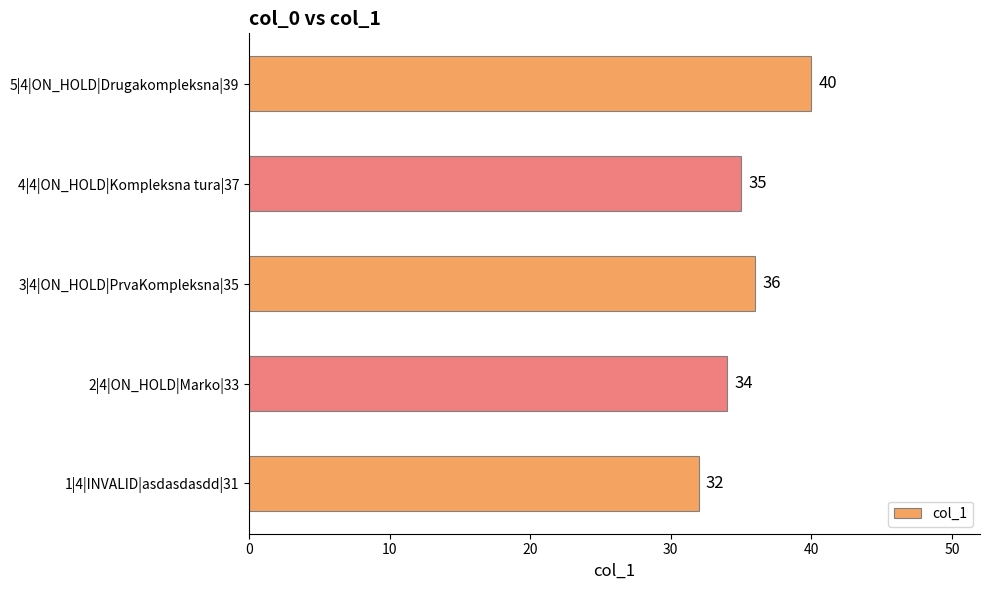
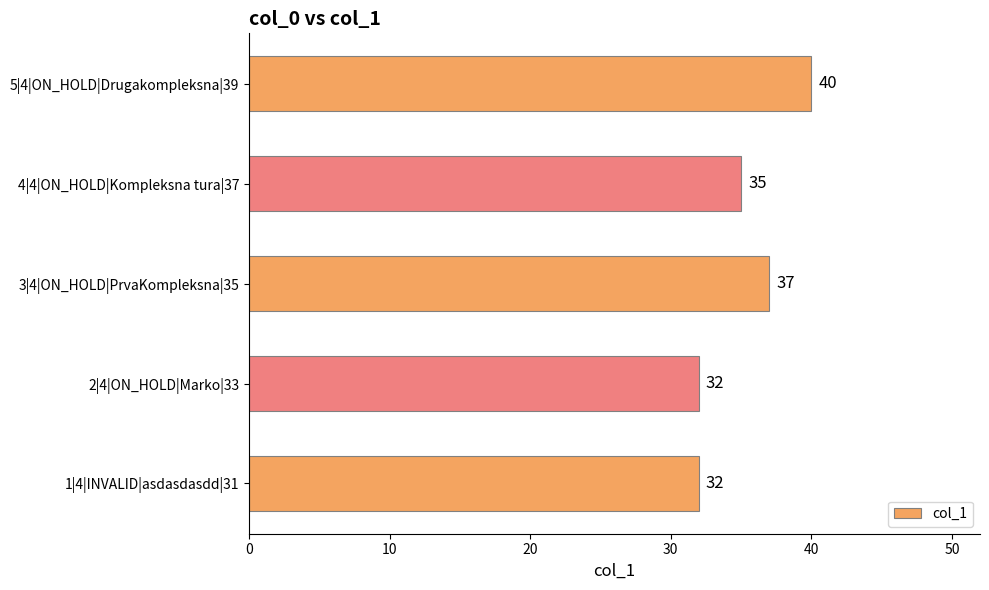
3|4|ON_HOLD|PrvaKompleksna|35: 36 -> 37
2|4|ON_HOLD|Marko|33: 34 -> 32
